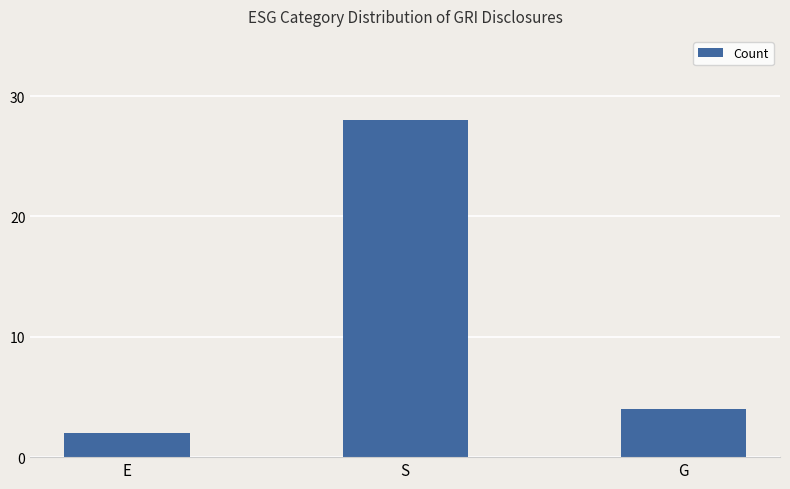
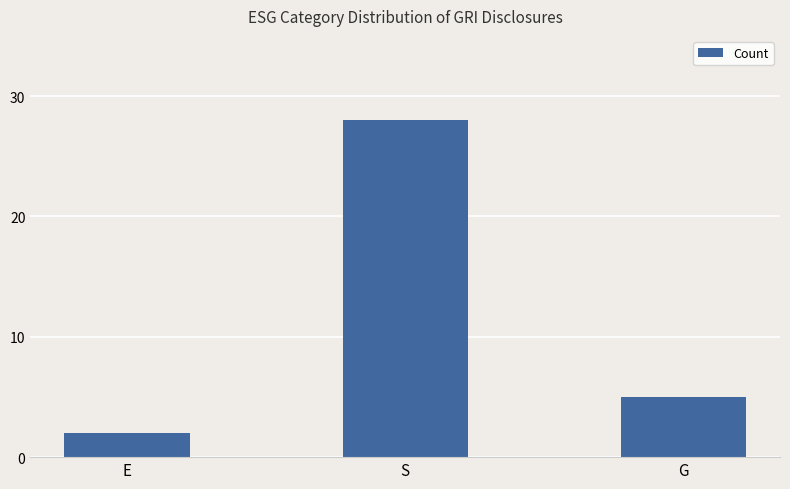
G: 4 -> 5
